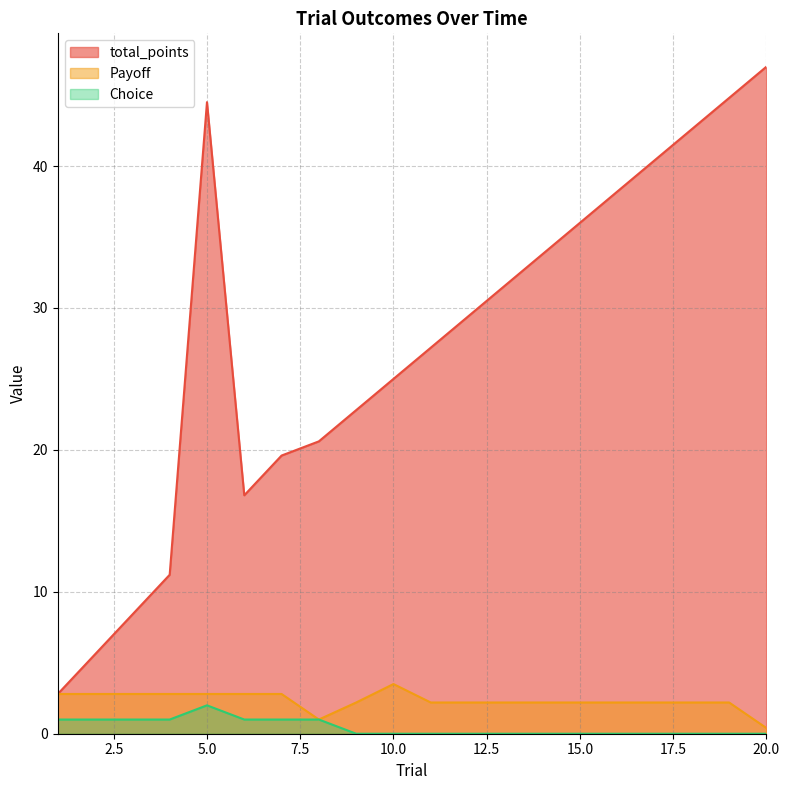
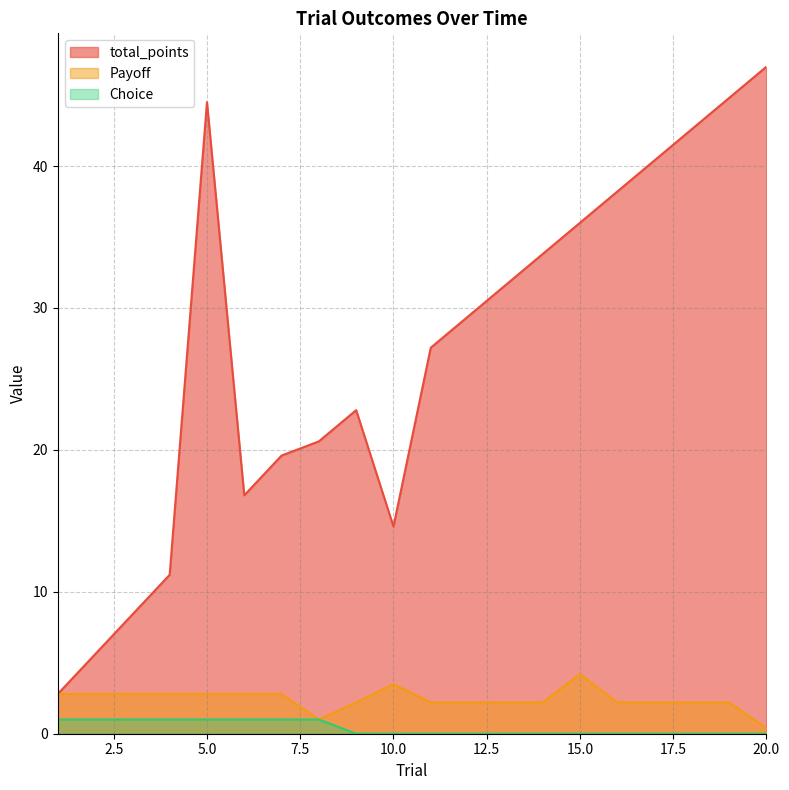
Choice, 5.0: 2 -> 1
total_points, 10.0: 25.0 -> 14.6
Payoff, 15.0: 2.2 -> 4.2
